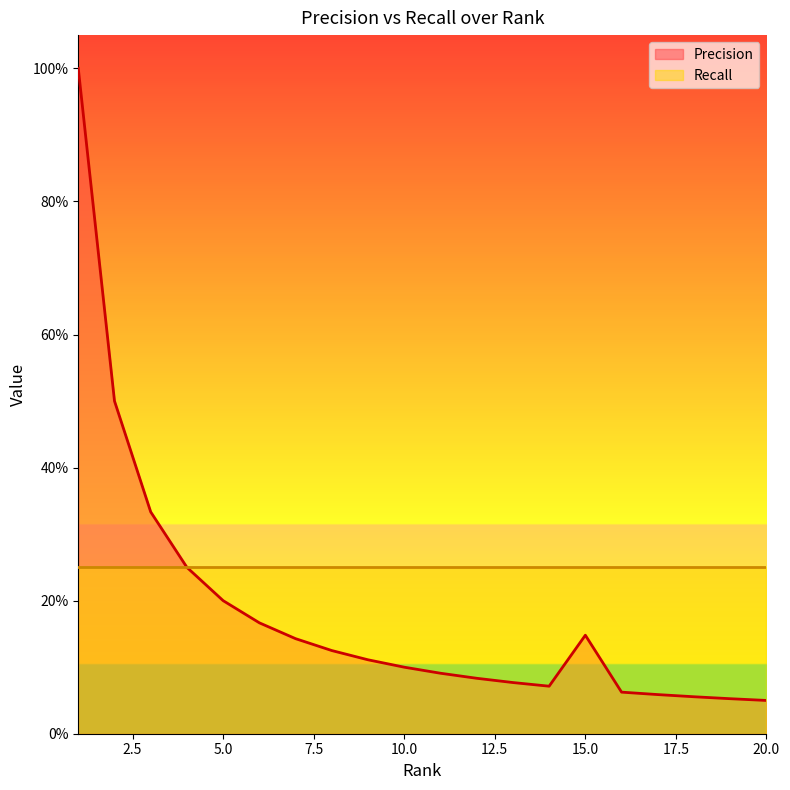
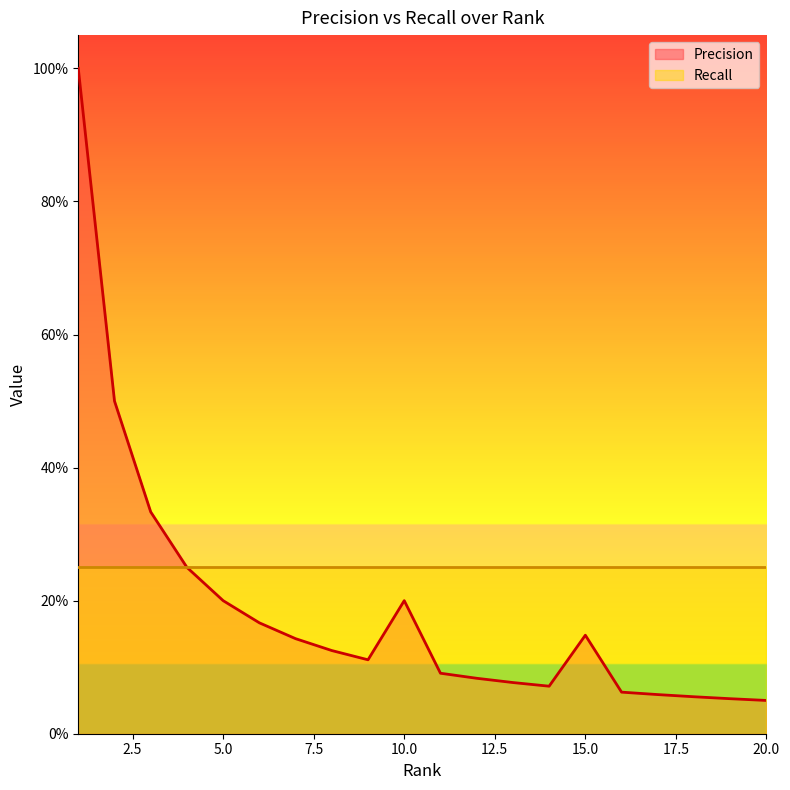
Precision, 10.0: 10% -> 20%
